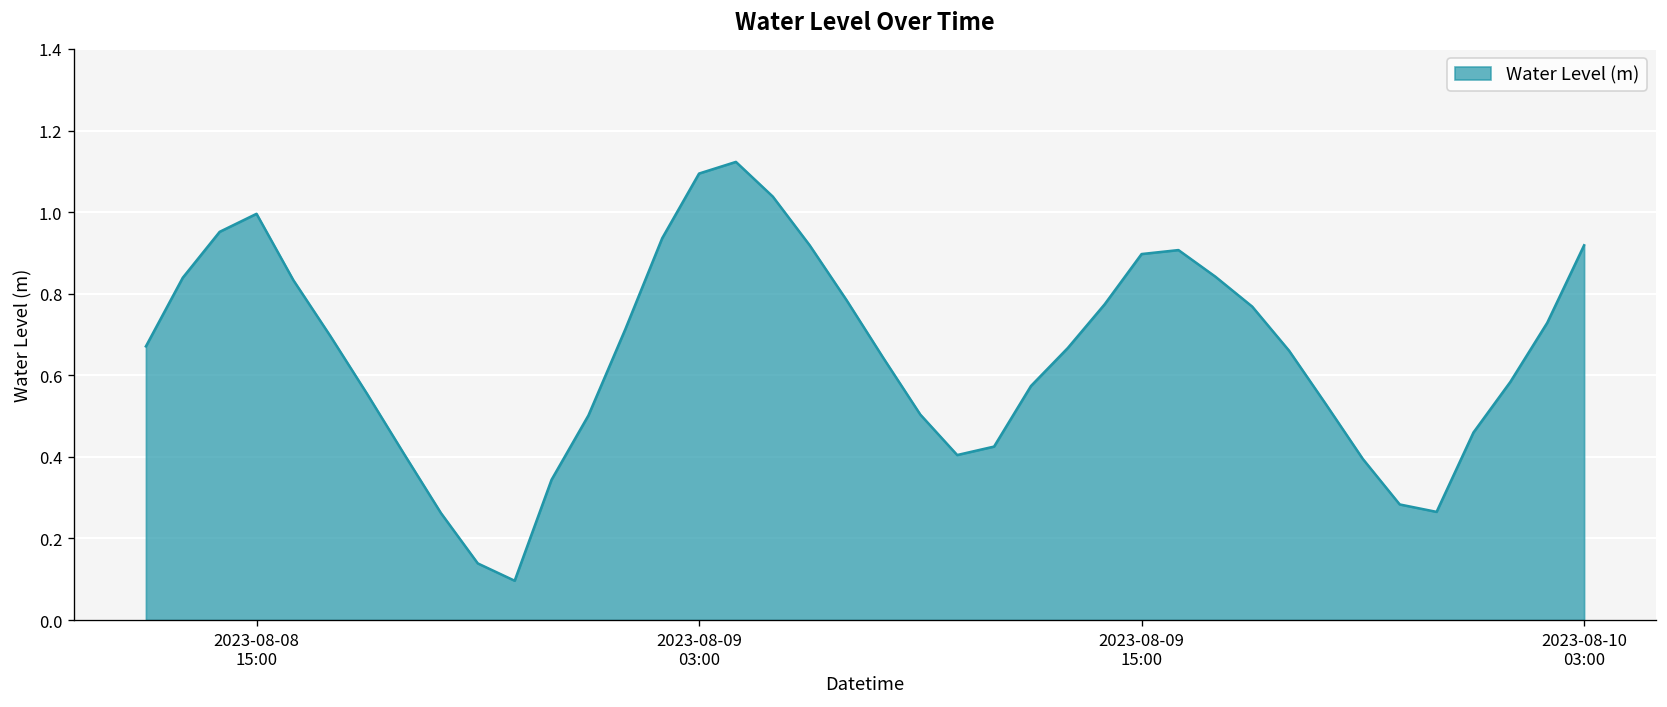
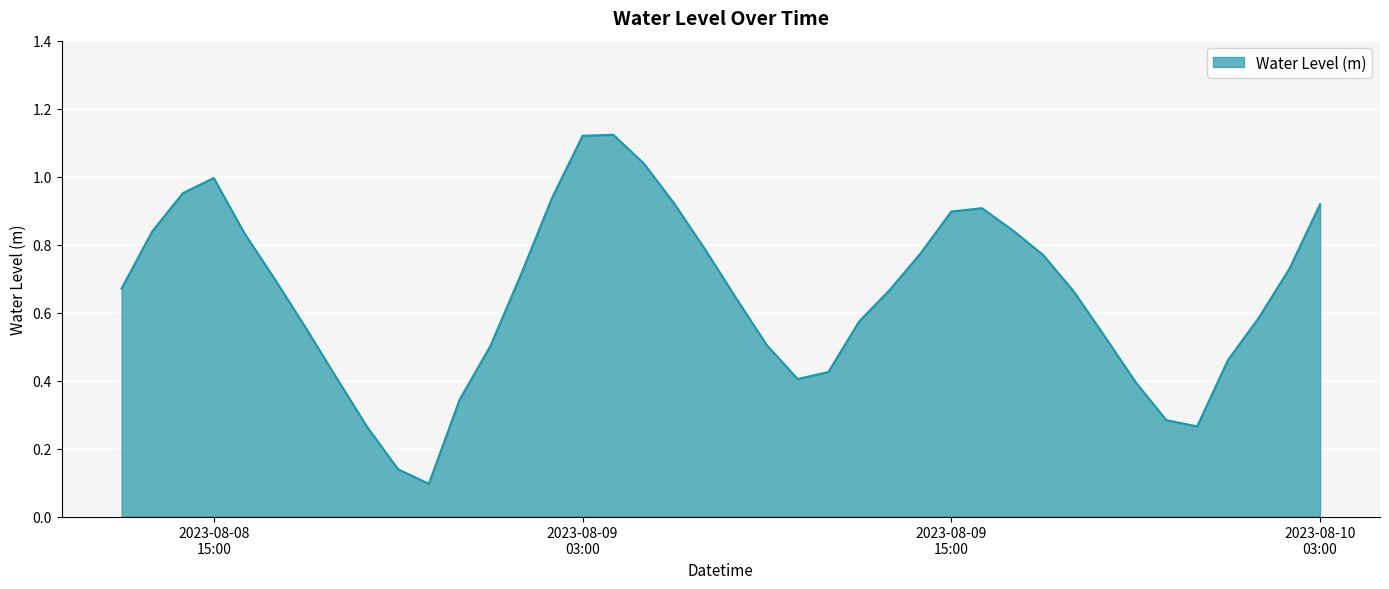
2023-08-09 03:00: 1.09 -> 1.12
